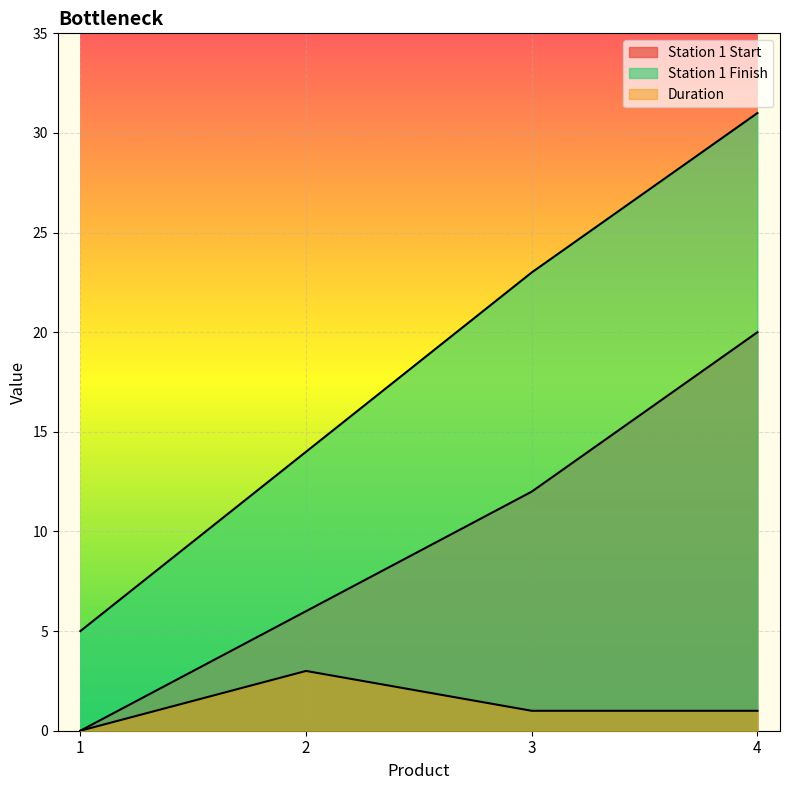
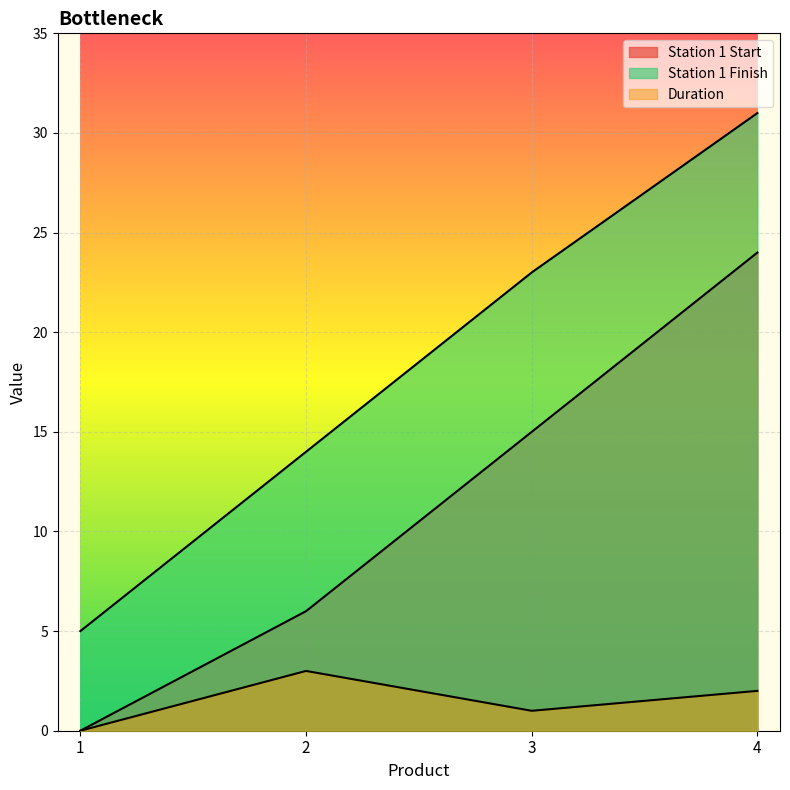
Station 1 Start, 3: 12 -> 15
Station 1 Start, 4: 20 -> 24
Duration, 4: 1 -> 2
